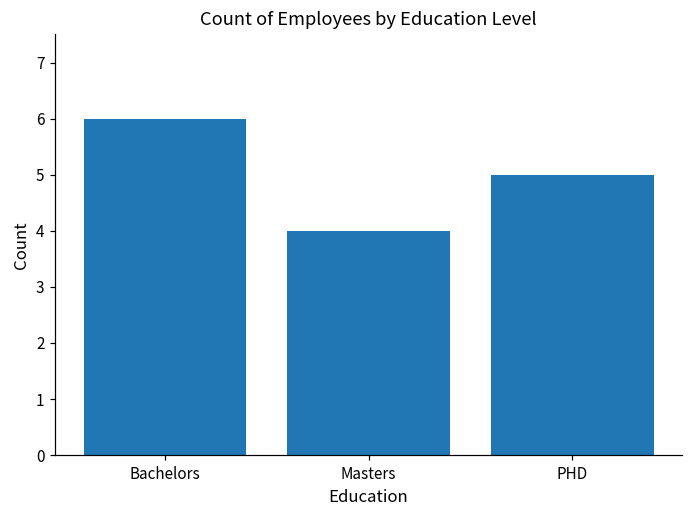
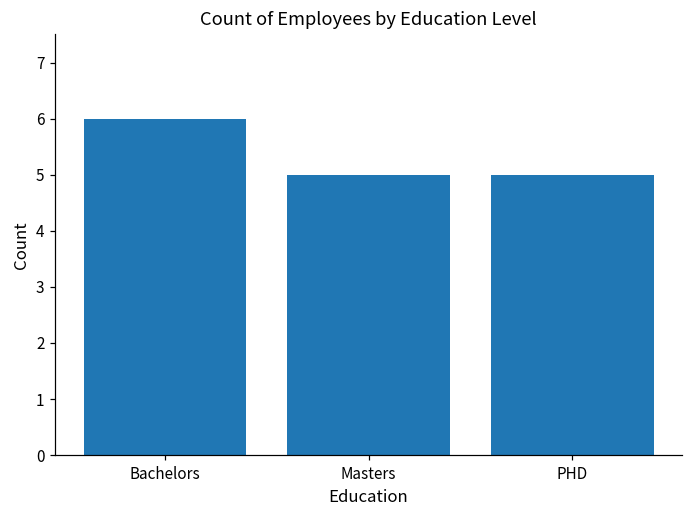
Masters: 4 -> 5
